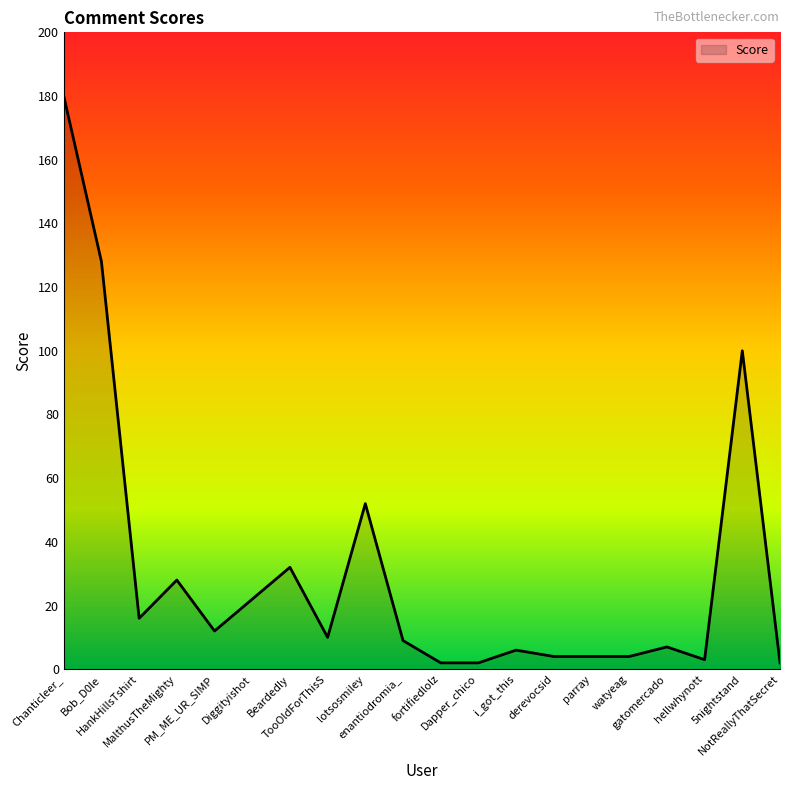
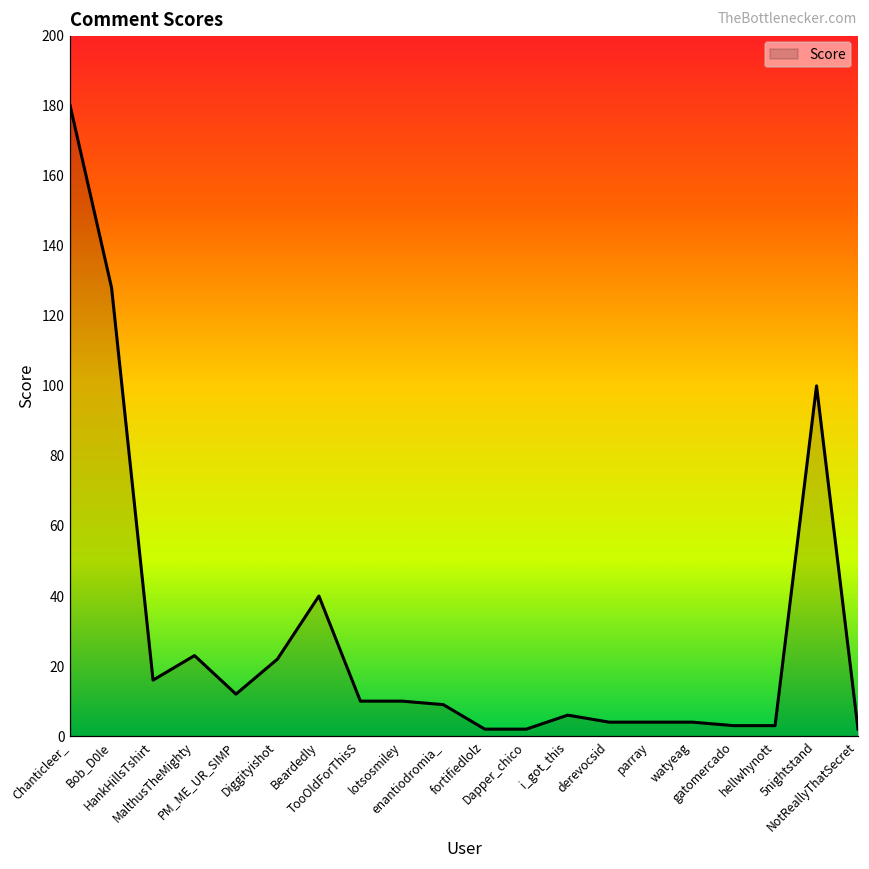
MalthusTheMighty: 28 -> 23
Beardedly: 32 -> 40
lotsosmiley: 52 -> 10
gatomercado: 7 -> 3
